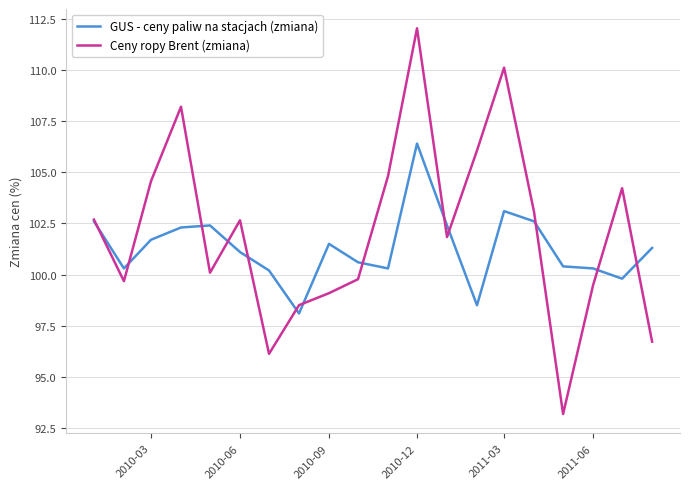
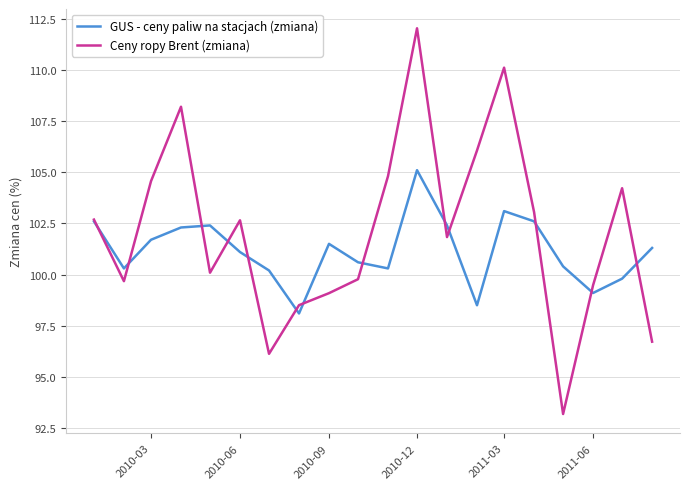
GUS - ceny paliw na stacjach (zmiana), 2010-12: 106.4 -> 105.1
GUS - ceny paliw na stacjach (zmiana), 2011-06: 100.3 -> 99.1
